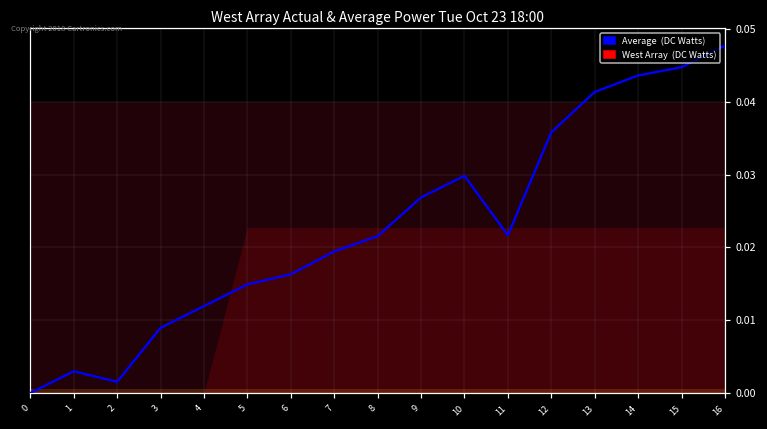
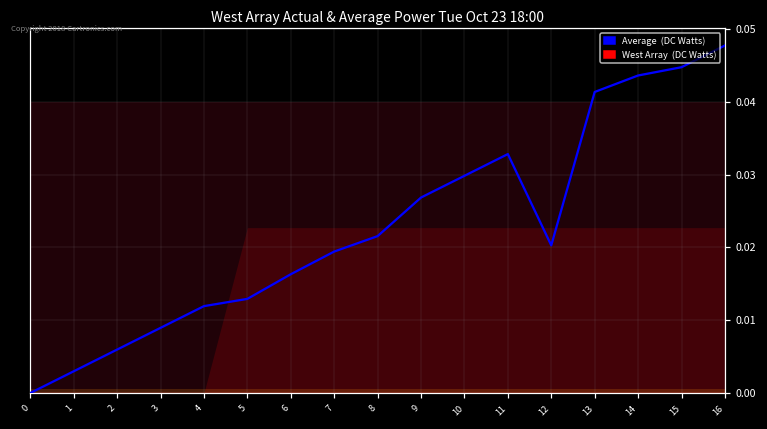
Average (DC Watts), 2: 0.002 -> 0.006
Average (DC Watts), 5: 0.015 -> 0.013
Average (DC Watts), 11: 0.022 -> 0.033
Average (DC Watts), 12: 0.036 -> 0.020
